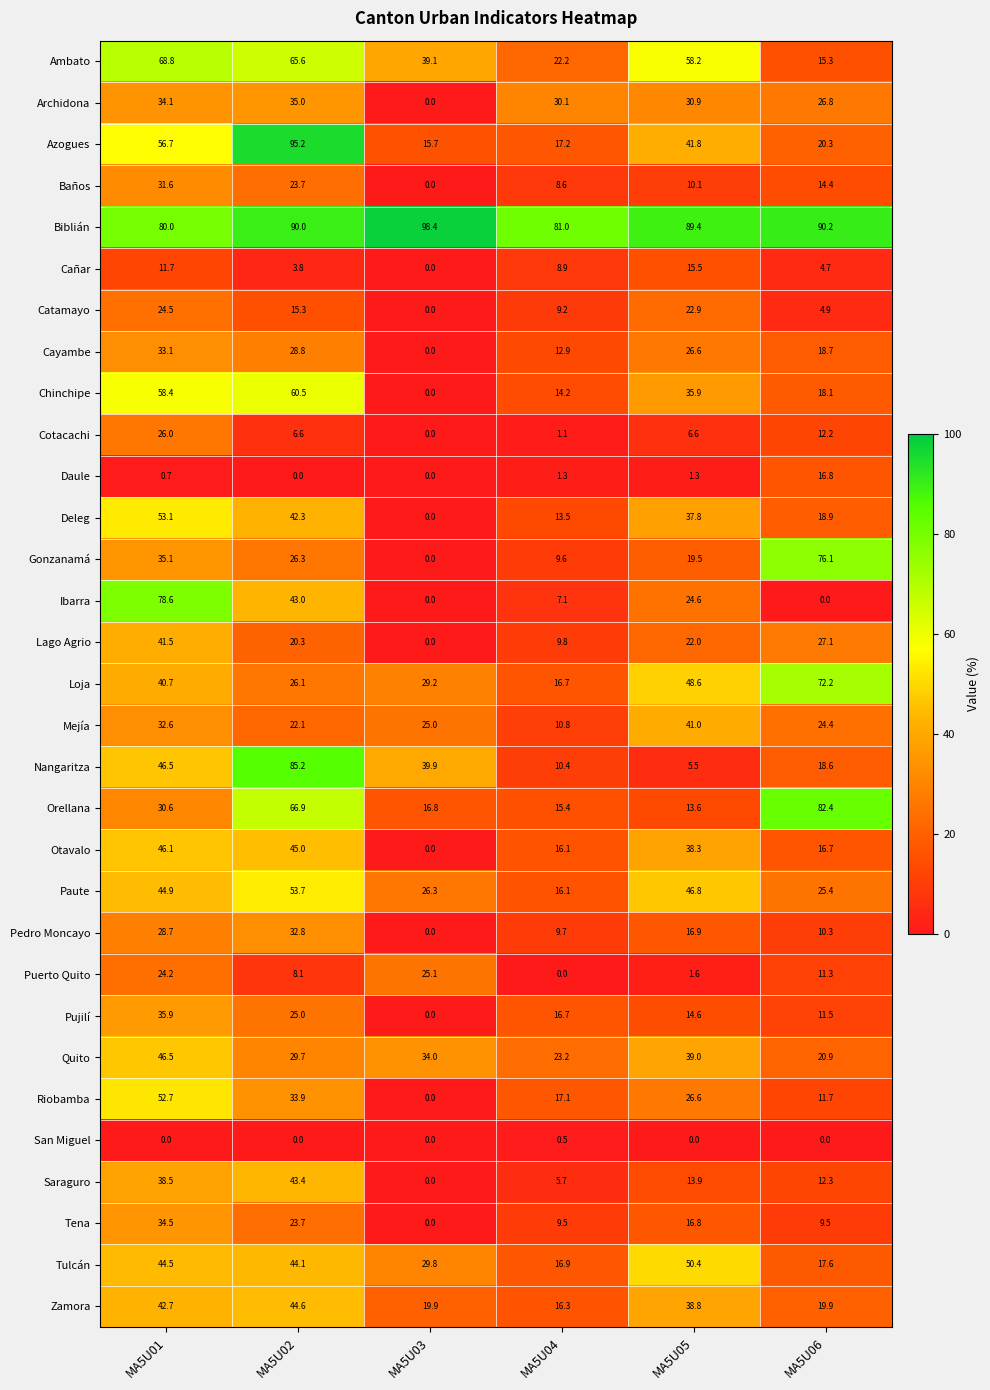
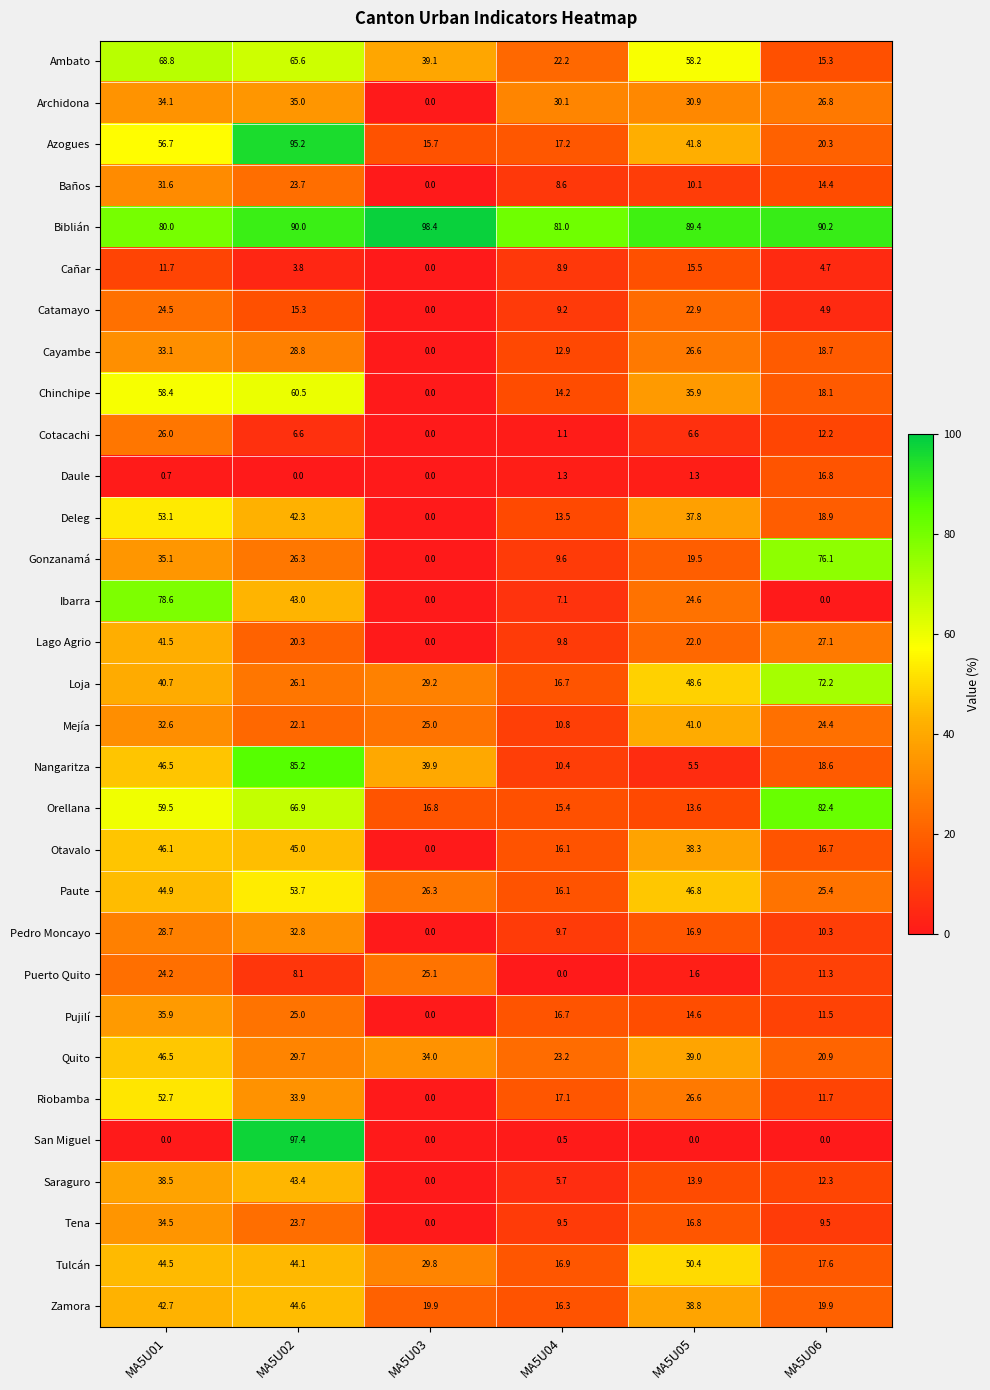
Orellana, MA5U01: 30.6 -> 59.5
San Miguel, MA5U02: 0.0 -> 97.4
